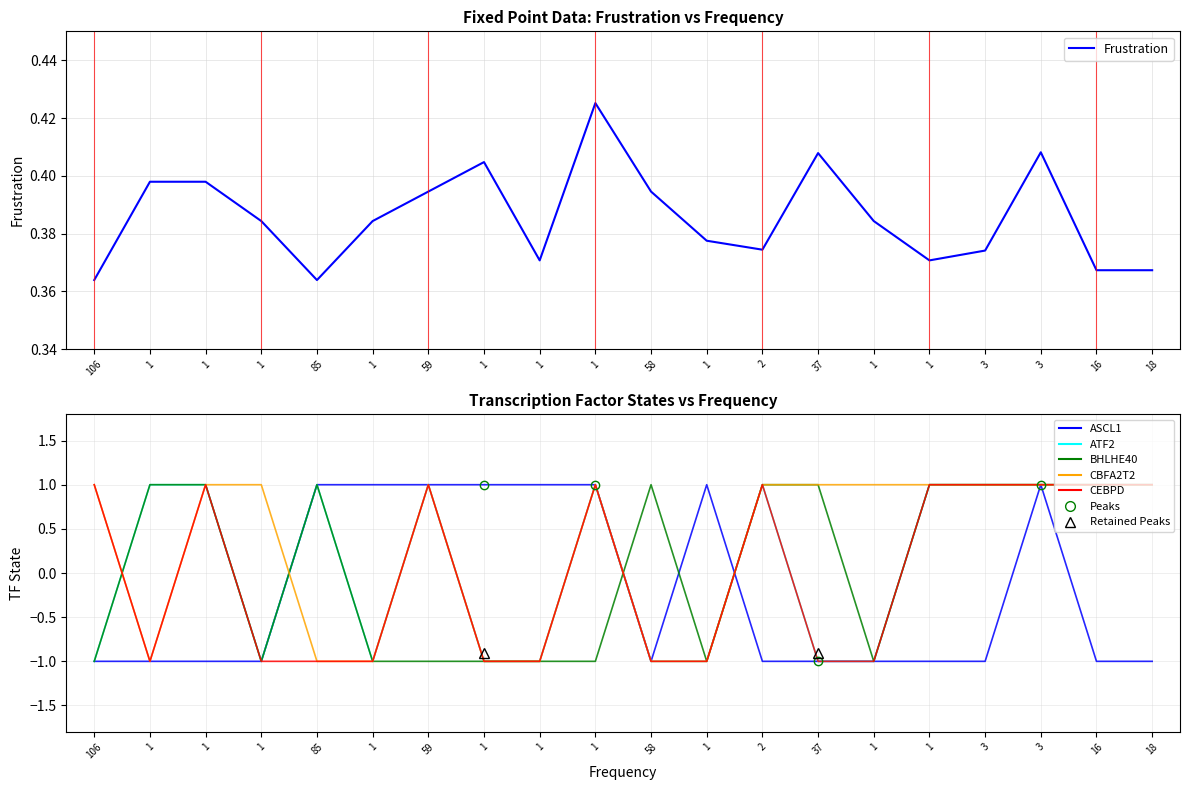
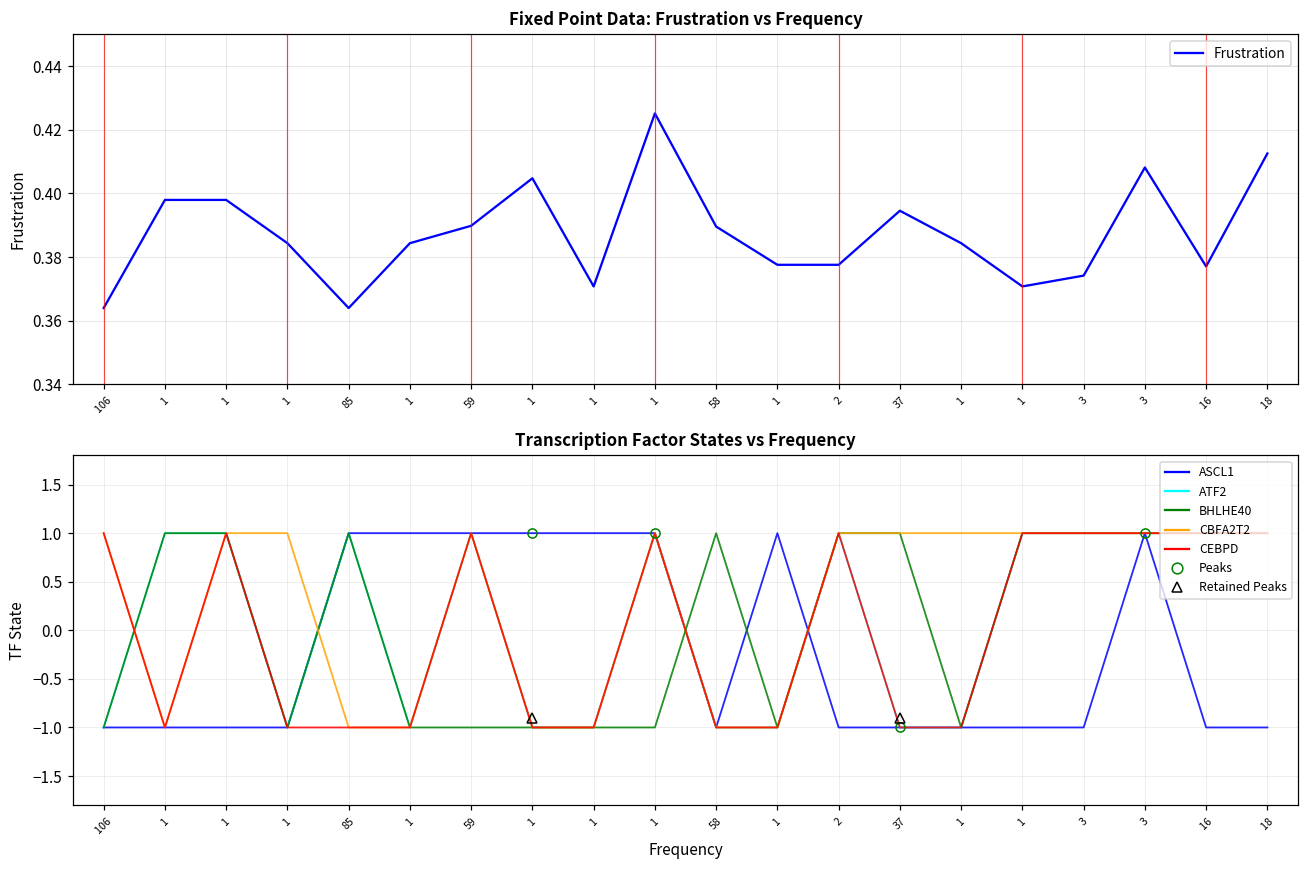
Fixed Point Data: Frustration vs Frequency, 59: 0.395 -> 0.390
Fixed Point Data: Frustration vs Frequency, 58: 0.395 -> 0.390
Fixed Point Data: Frustration vs Frequency, 2: 0.374 -> 0.378
Fixed Point Data: Frustration vs Frequency, 37: 0.408 -> 0.395
Fixed Point Data: Frustration vs Frequency, 16: 0.367 -> 0.377
Fixed Point Data: Frustration vs Frequency, 18: 0.367 -> 0.413
